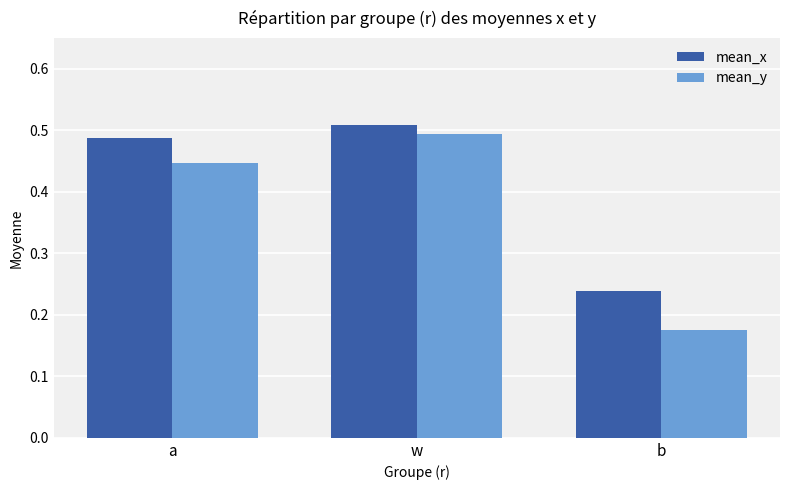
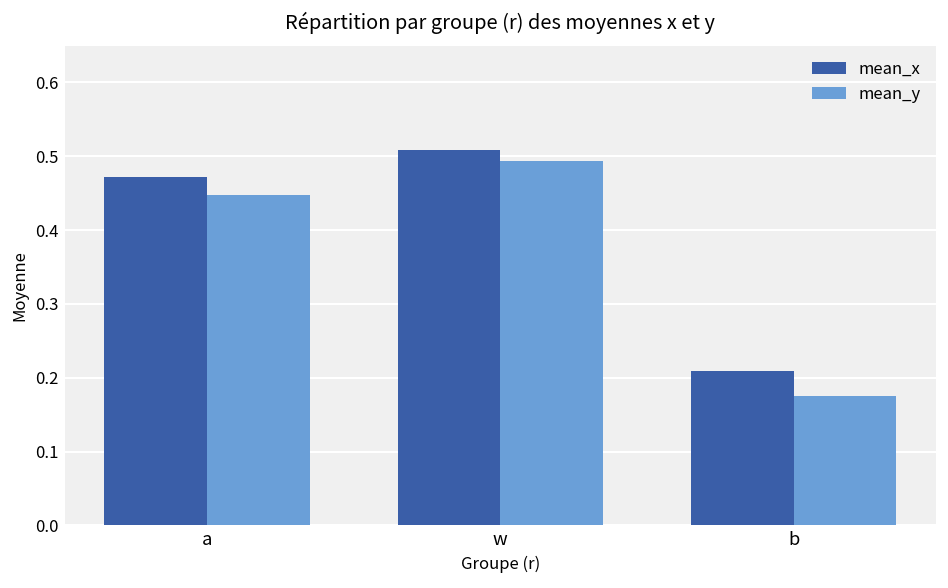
mean_x, a: 0.49 -> 0.47
mean_x, b: 0.24 -> 0.21
